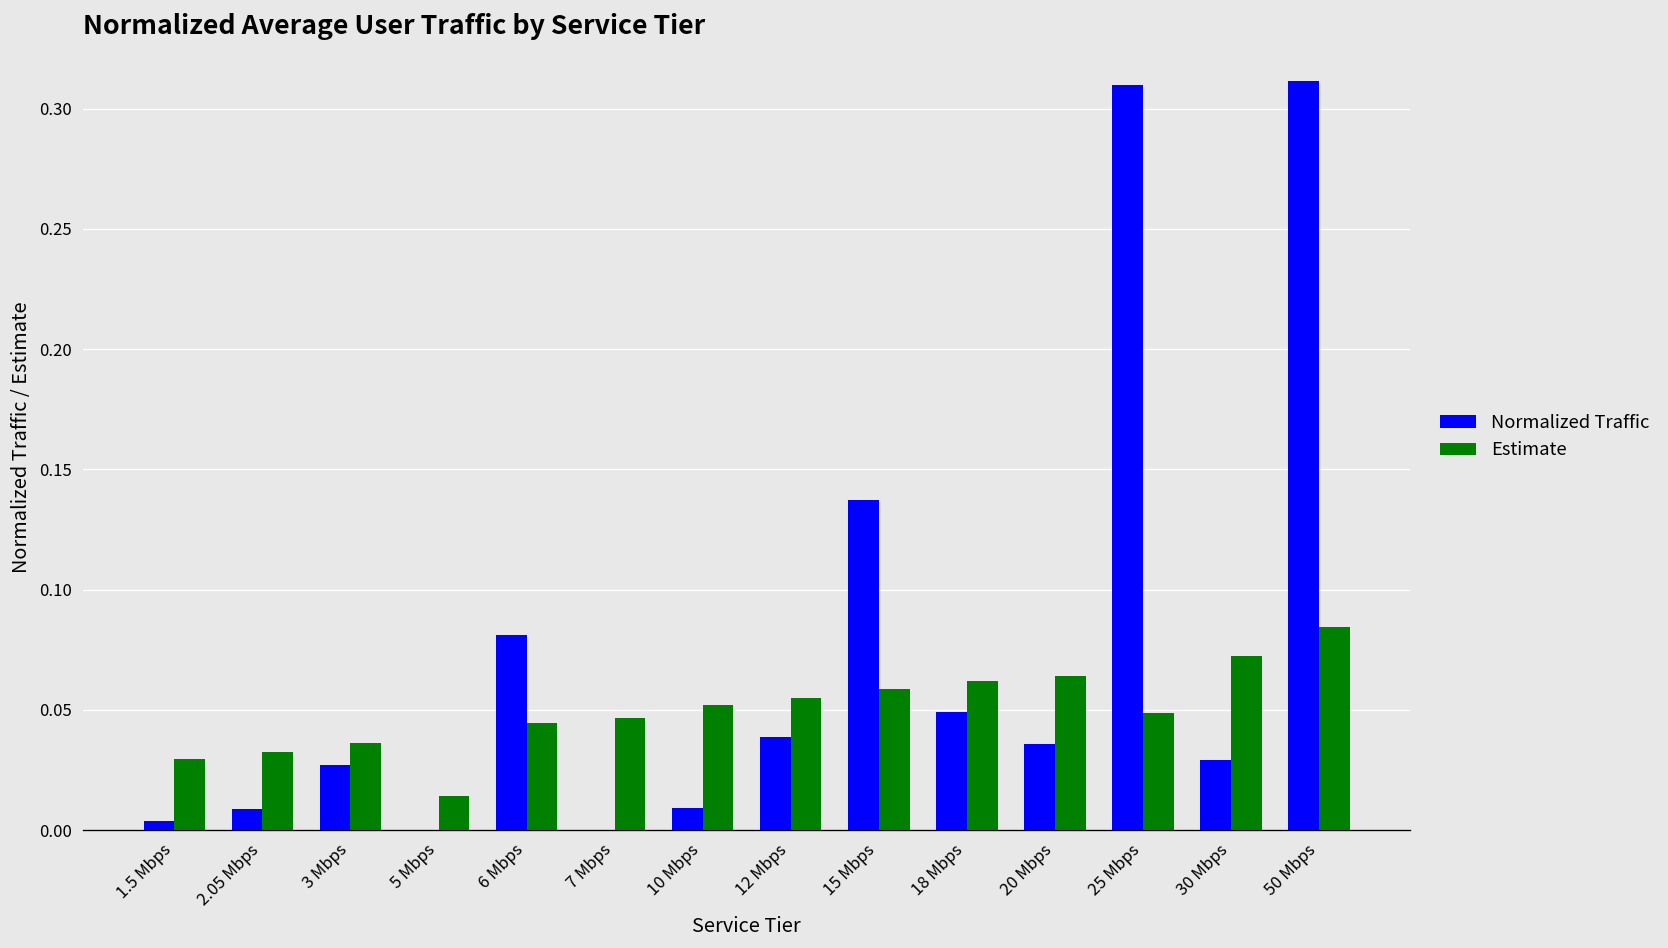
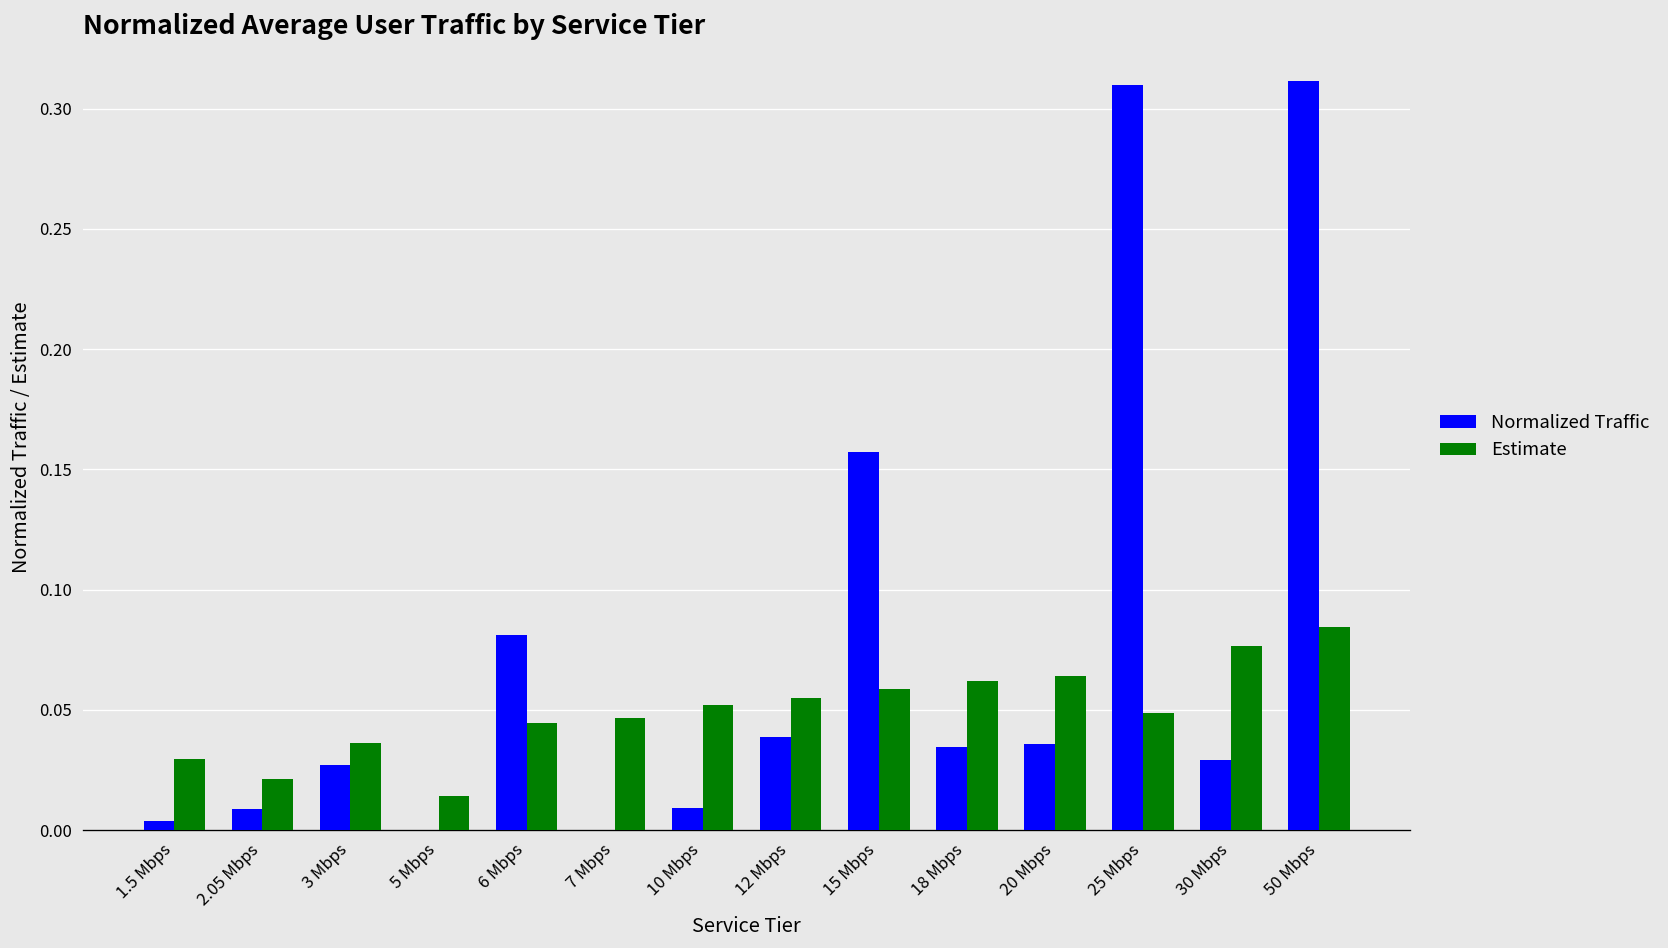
Estimate, 2.05 Mbps: 0.032 -> 0.021
Normalized Traffic, 15 Mbps: 0.137 -> 0.157
Normalized Traffic, 18 Mbps: 0.049 -> 0.035
Estimate, 30 Mbps: 0.072 -> 0.077
